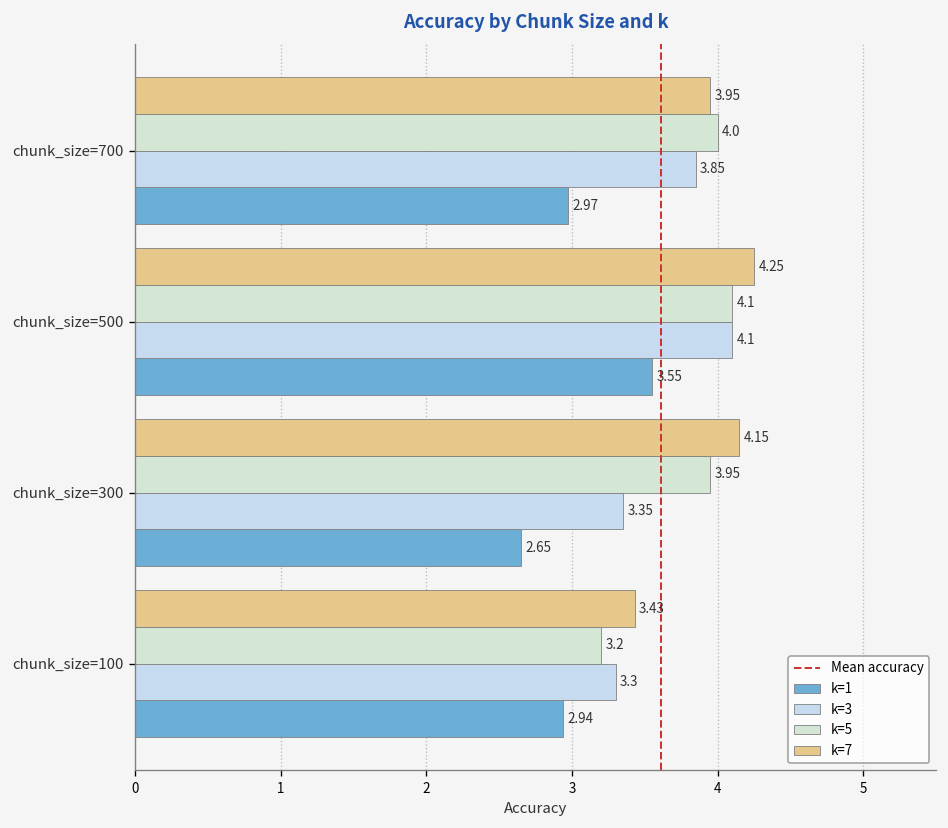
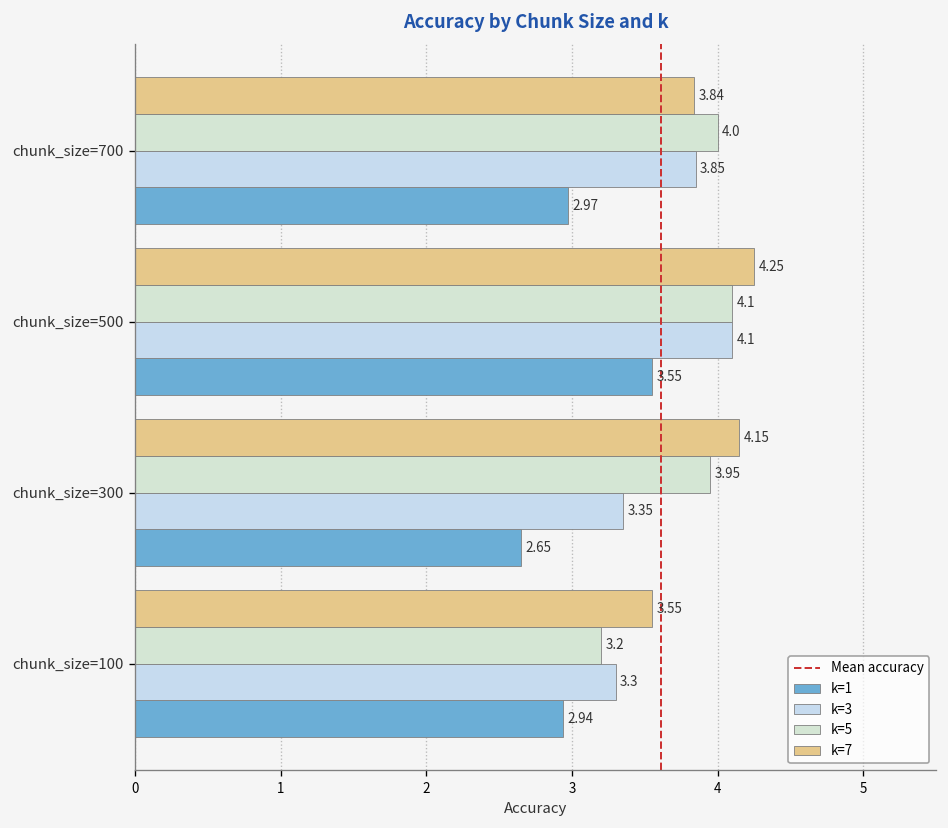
k=7, chunk_size=700: 3.95 -> 3.84
k=7, chunk_size=100: 3.43 -> 3.55
